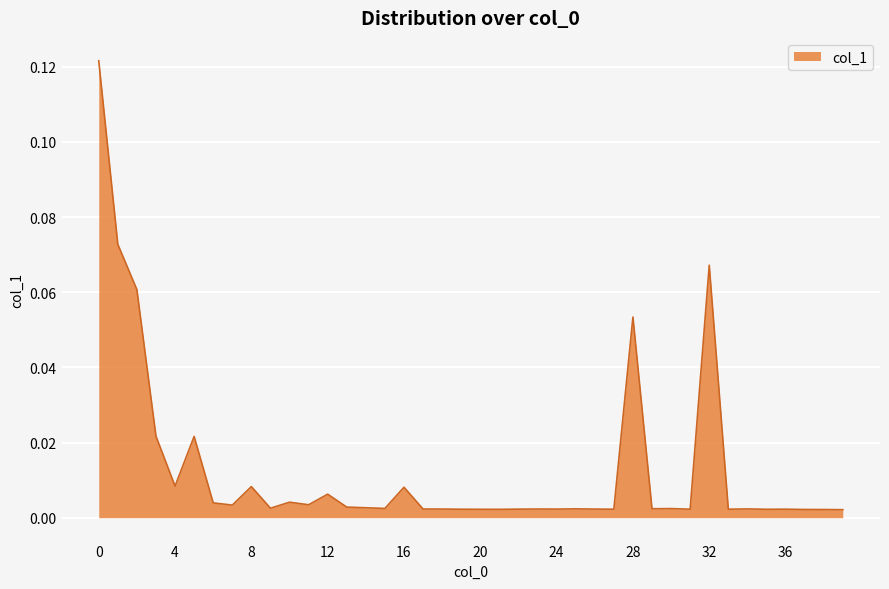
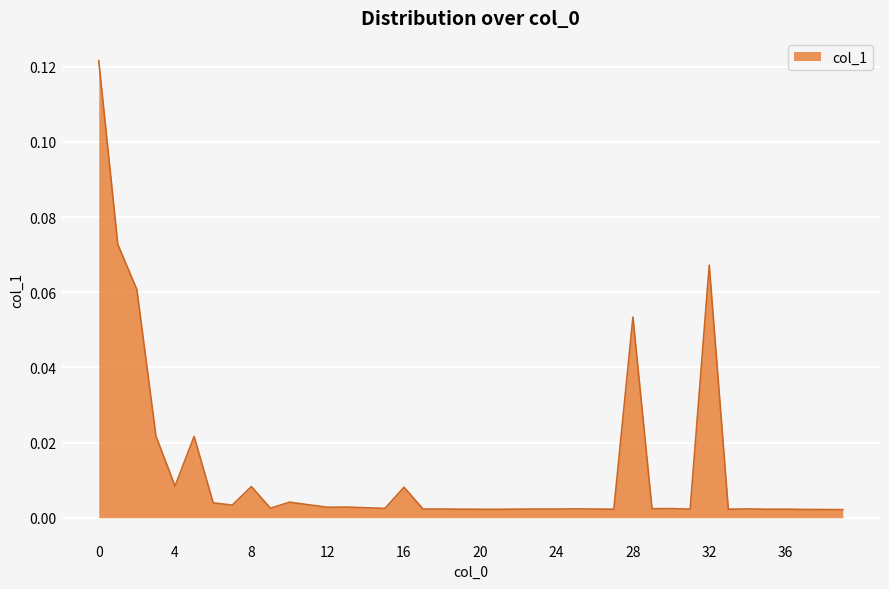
12: 0.006 -> 0.003
